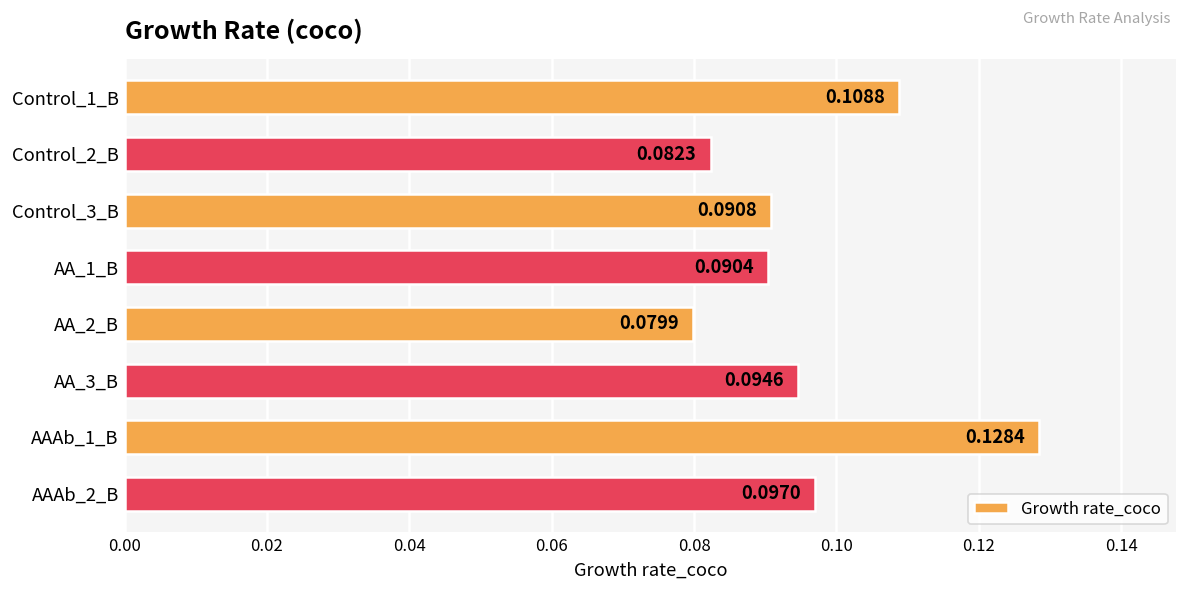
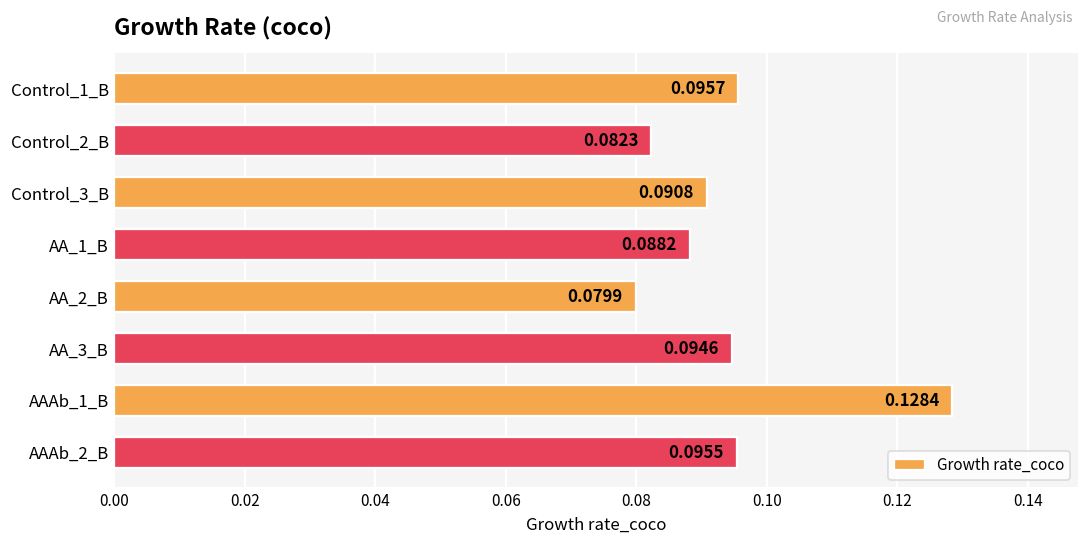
Control_1_B: 0.1088 -> 0.0957
AA_1_B: 0.0904 -> 0.0882
AAAb_2_B: 0.0970 -> 0.0955
